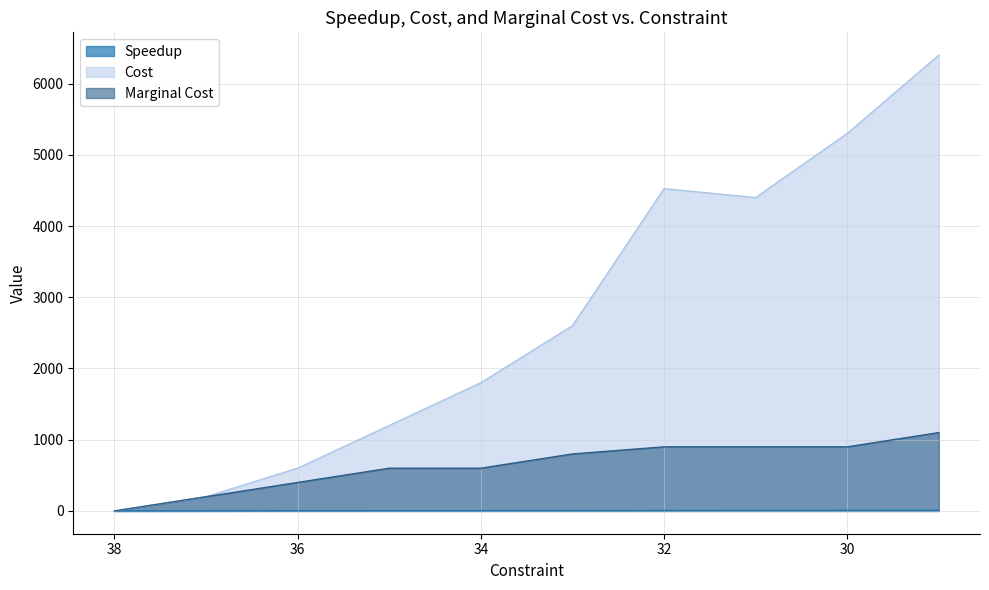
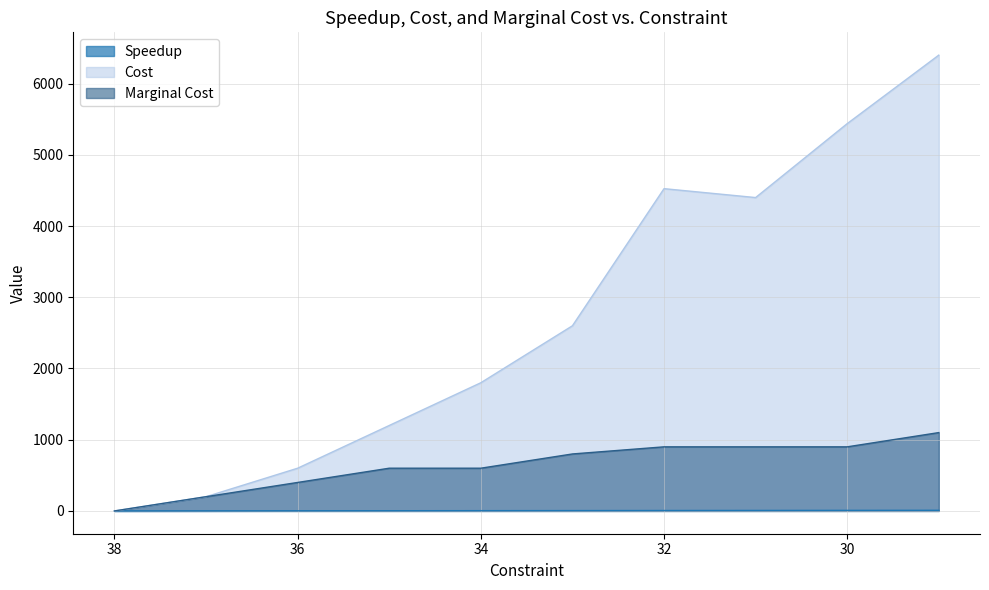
Cost, 30: 5300 -> 5400
